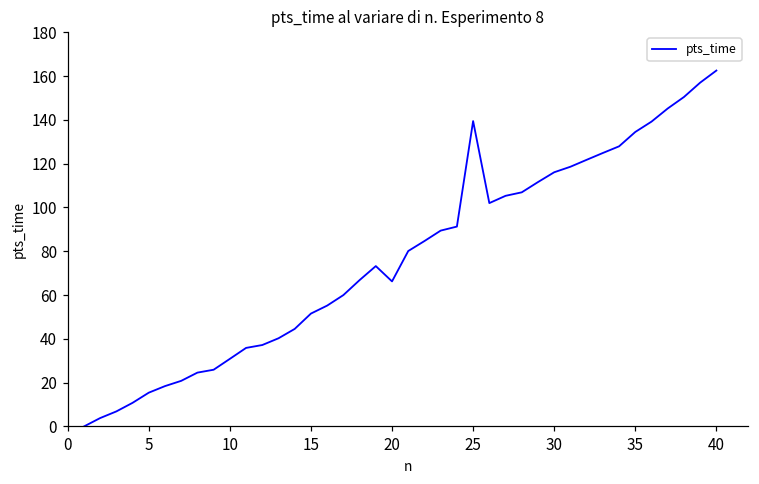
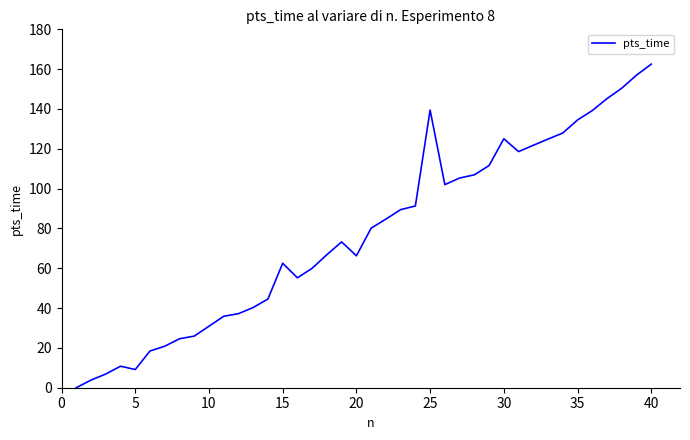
5: 15 -> 9
15: 52 -> 63
30: 116 -> 125
